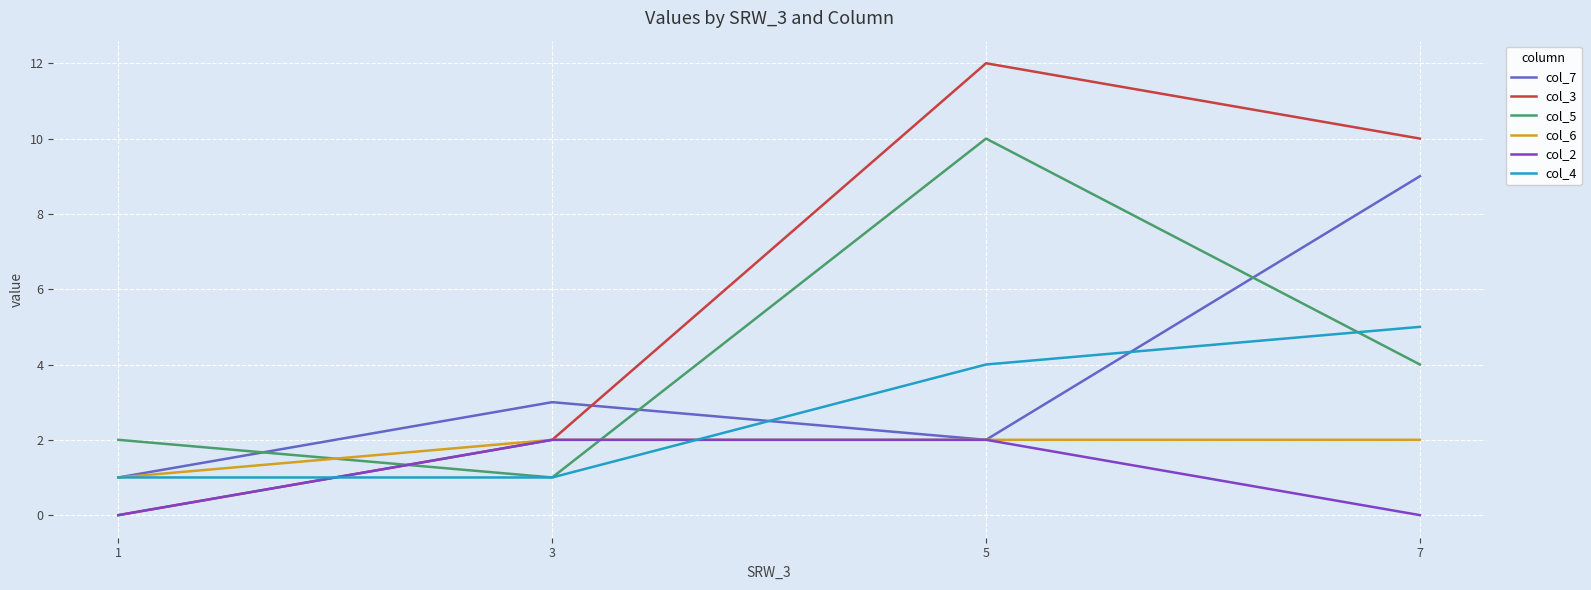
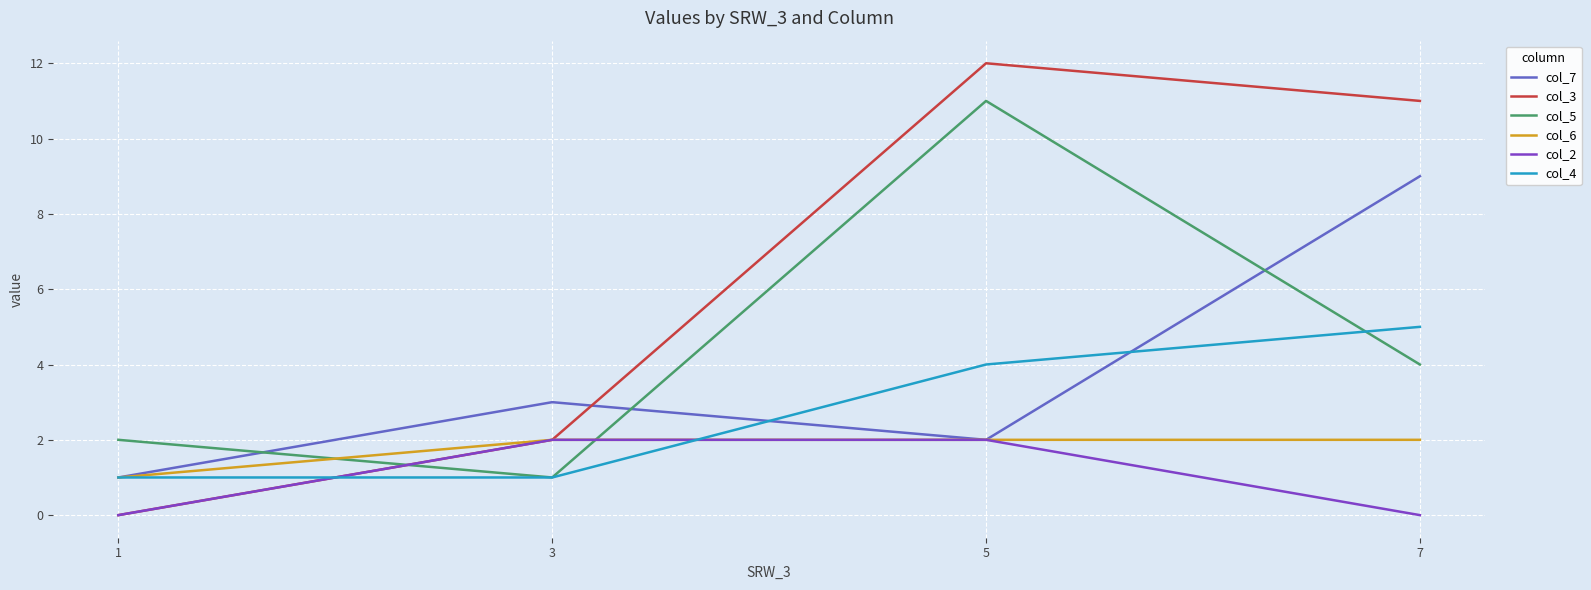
col_5, 5: 10 -> 11
col_3, 7: 10 -> 11
